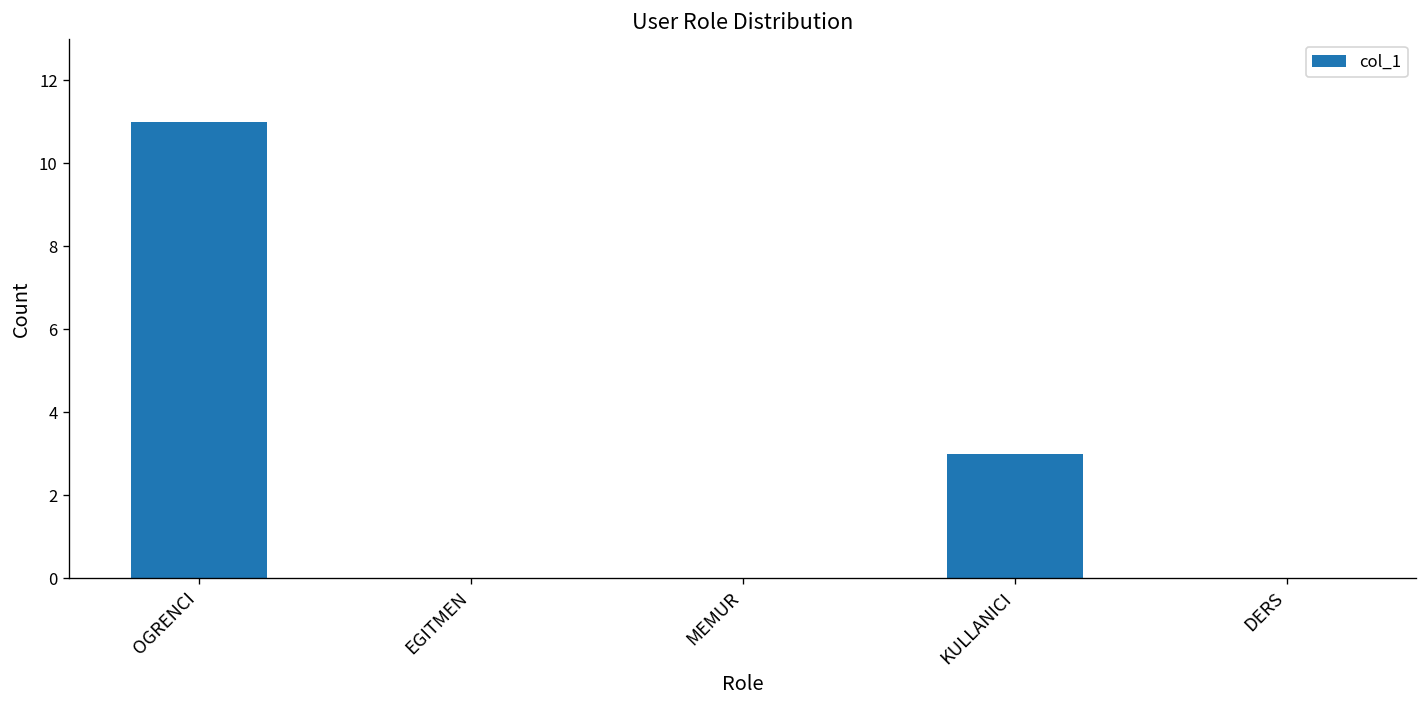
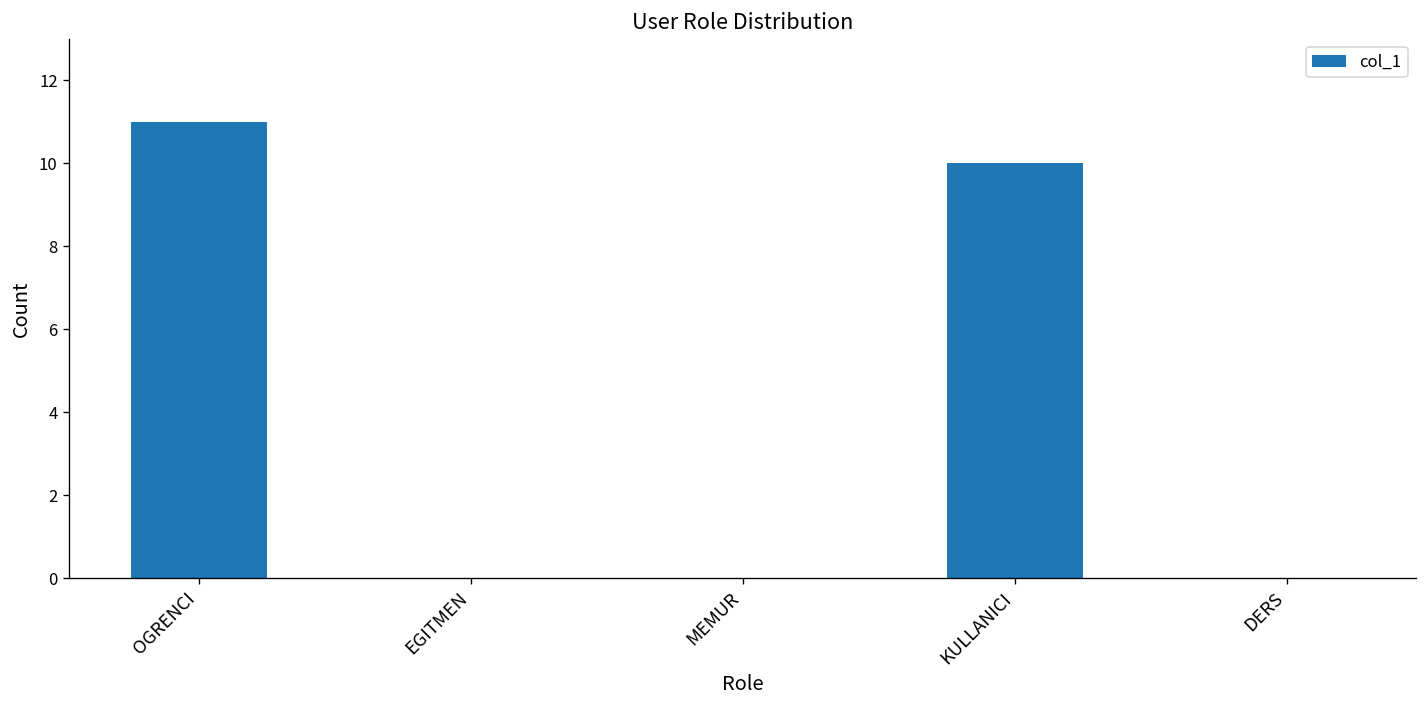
KULLANICI: 3 -> 10
